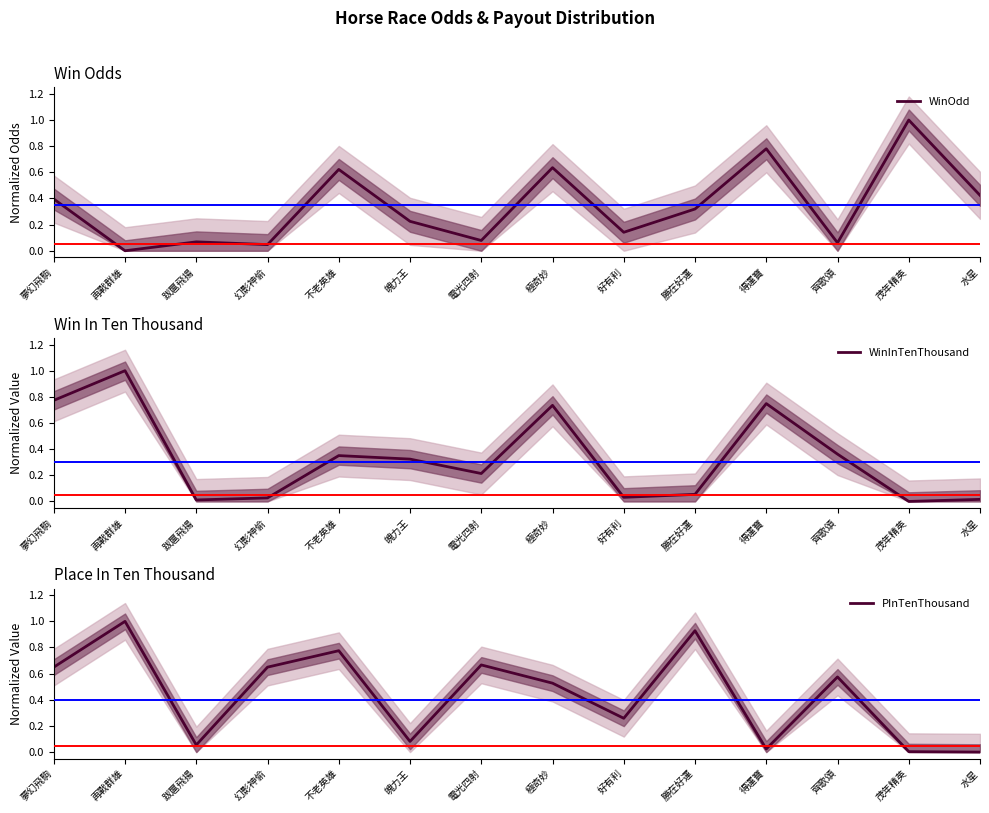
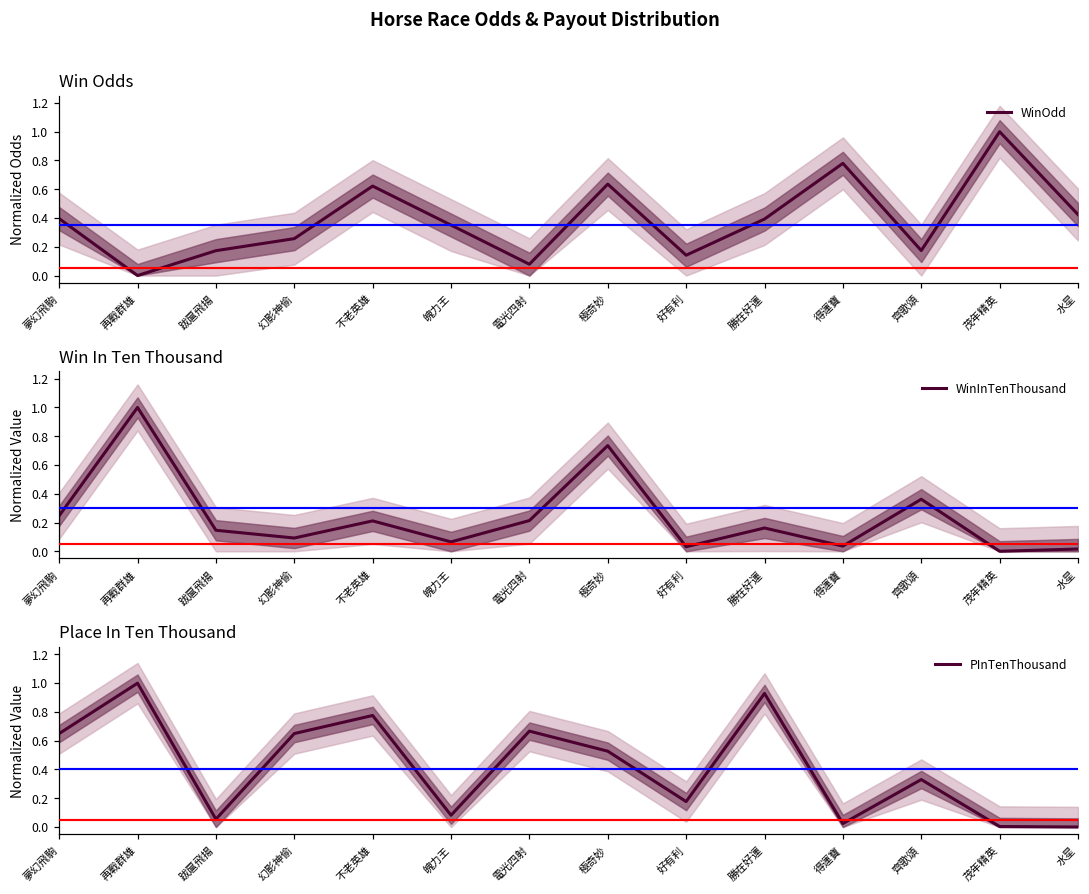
Win Odds, WinOdd, 跋扈飛揚: 0.07 -> 0.17
Win Odds, WinOdd, 幻影神偷: 0.05 -> 0.26
Win Odds, WinOdd, 魄力王: 0.23 -> 0.35
Win Odds, WinOdd, 勝在好運: 0.32 -> 0.39
Win Odds, WinOdd, 齊歌頌: 0.06 -> 0.17
Win In Ten Thousand, WinInTenThousand, 夢幻飛駒: 0.77 -> 0.25
Win In Ten Thousand, WinInTenThousand, 跋扈飛揚: 0.01 -> 0.15
Win In Ten Thousand, WinInTenThousand, 幻影神偷: 0.03 -> 0.09
Win In Ten Thousand, WinInTenThousand, 不老英雄: 0.35 -> 0.21
Win In Ten Thousand, WinInTenThousand, 魄力王: 0.32 -> 0.07
Win In Ten Thousand, WinInTenThousand, 勝在好運: 0.05 -> 0.16
Win In Ten Thousand, WinInTenThousand, 得運寶: 0.75 -> 0.04
Place In Ten Thousand, PInTenThousand, 好有利: 0.26 -> 0.18
Place In Ten Thousand, PInTenThousand, 齊歌頌: 0.57 -> 0.33
